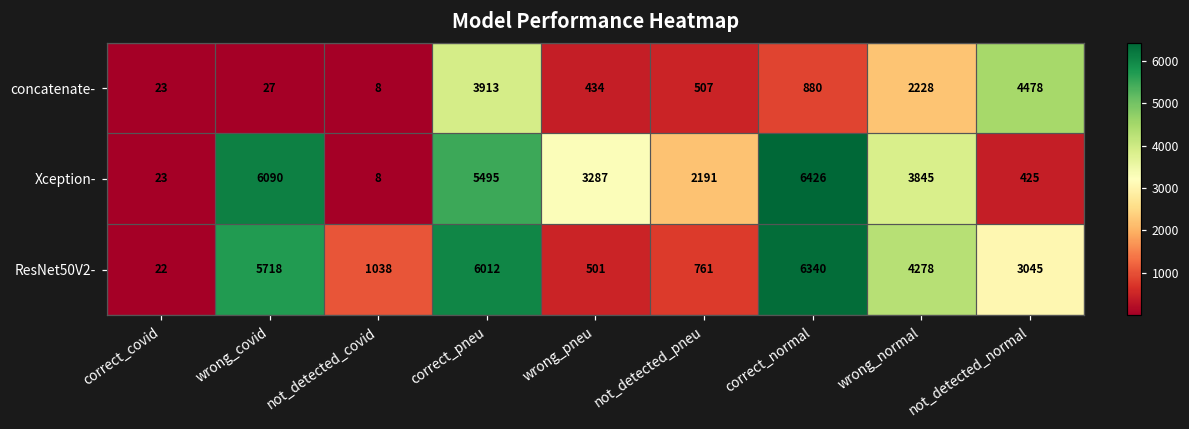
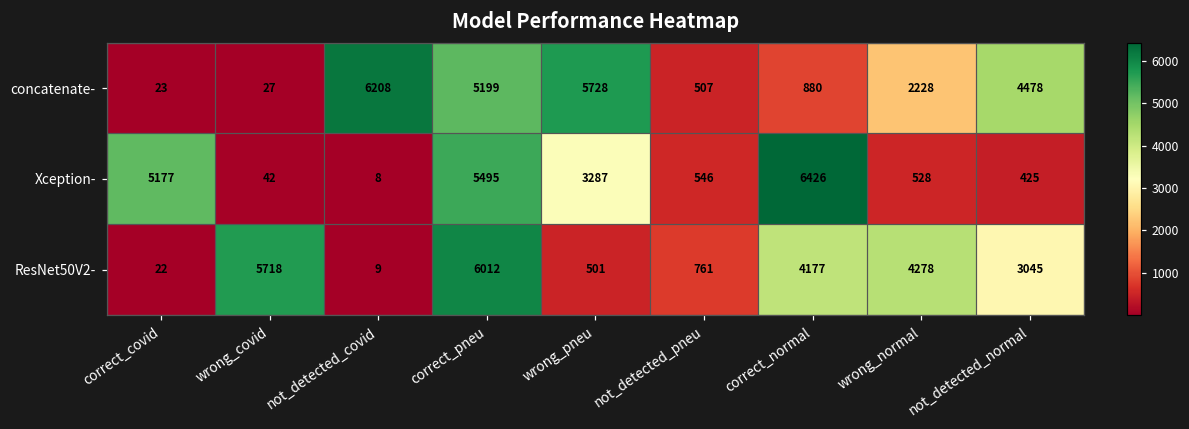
concatenate-, not_detected_covid: 8 -> 6208
concatenate-, correct_pneu: 3913 -> 5199
concatenate-, wrong_pneu: 434 -> 5728
Xception-, correct_covid: 23 -> 5177
Xception-, wrong_covid: 6090 -> 42
Xception-, not_detected_pneu: 2191 -> 546
Xception-, wrong_normal: 3845 -> 528
ResNet50V2-, not_detected_covid: 1038 -> 9
ResNet50V2-, correct_normal: 6340 -> 4177
